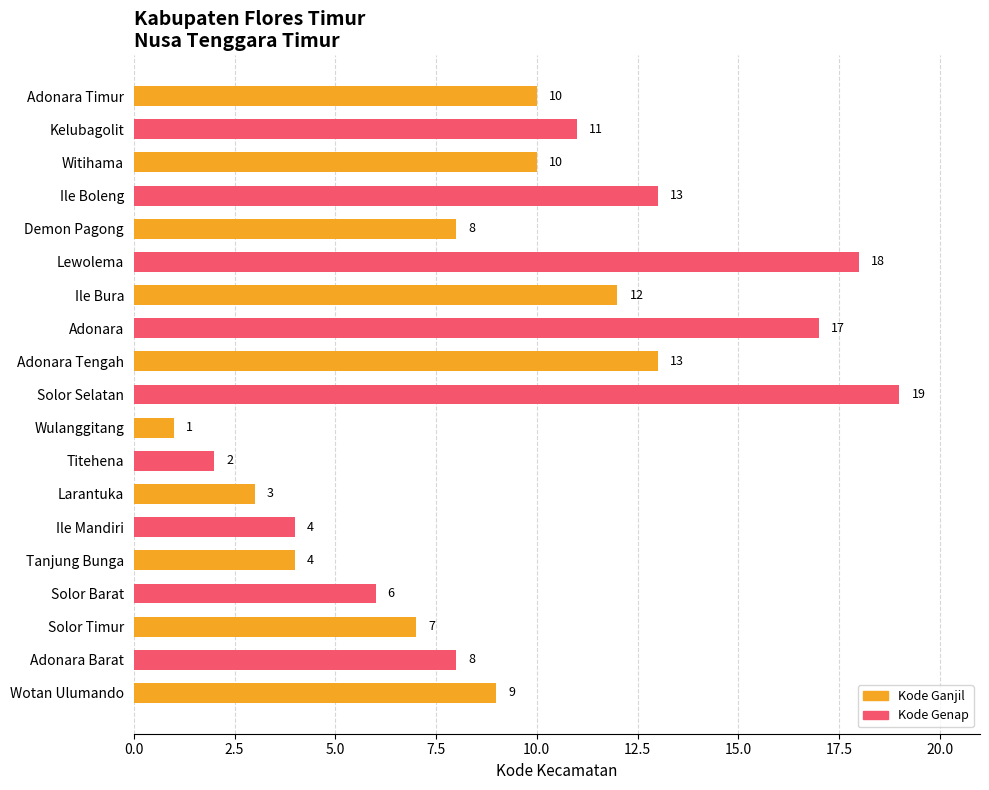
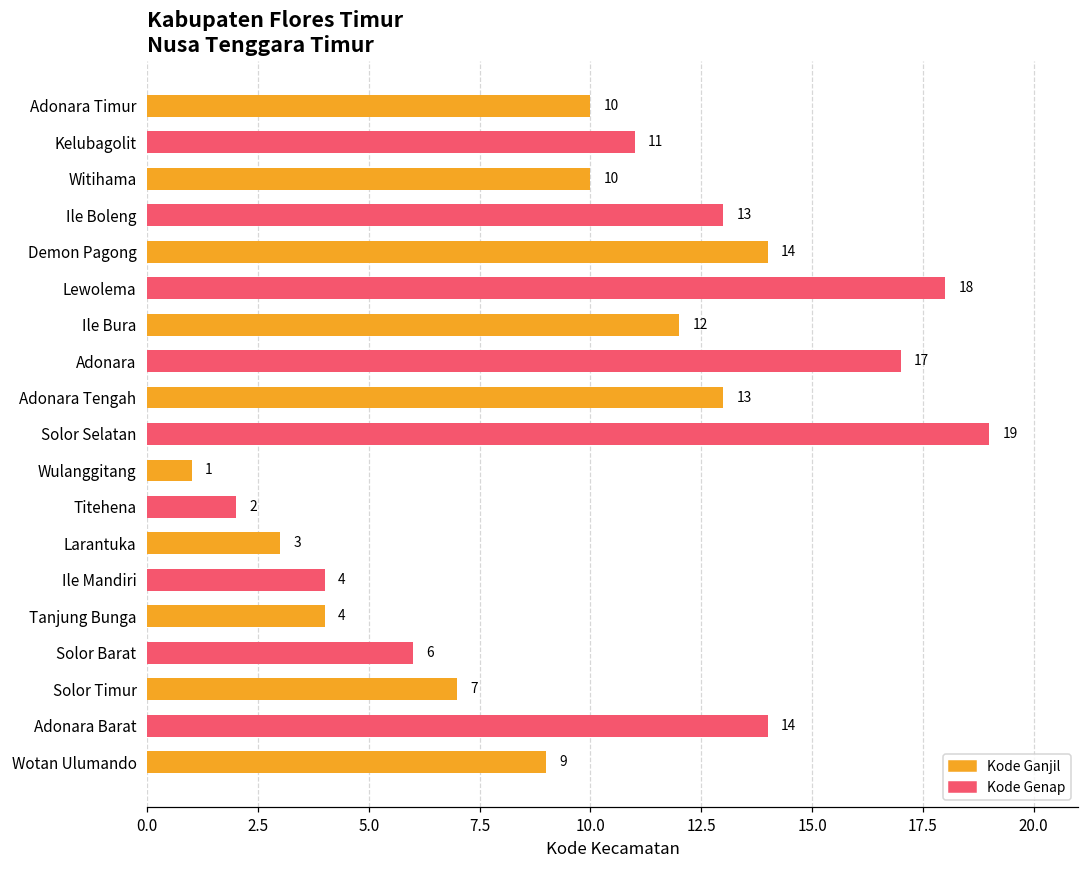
Demon Pagong: 8 -> 14
Adonara Barat: 8 -> 14
